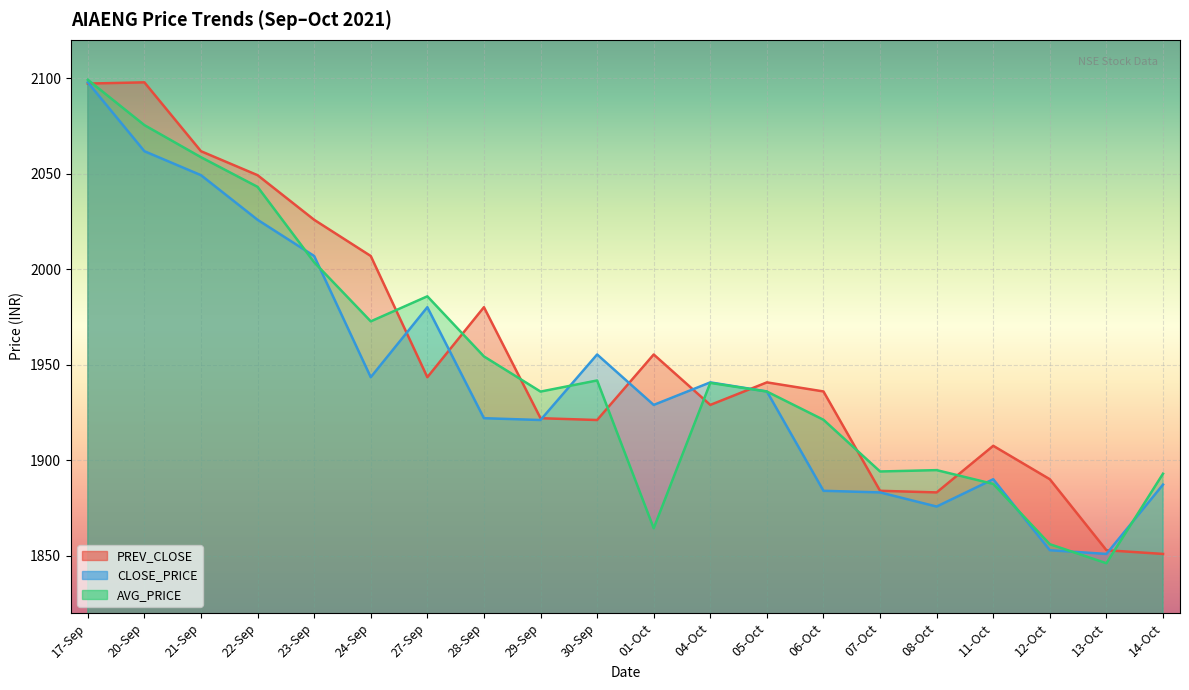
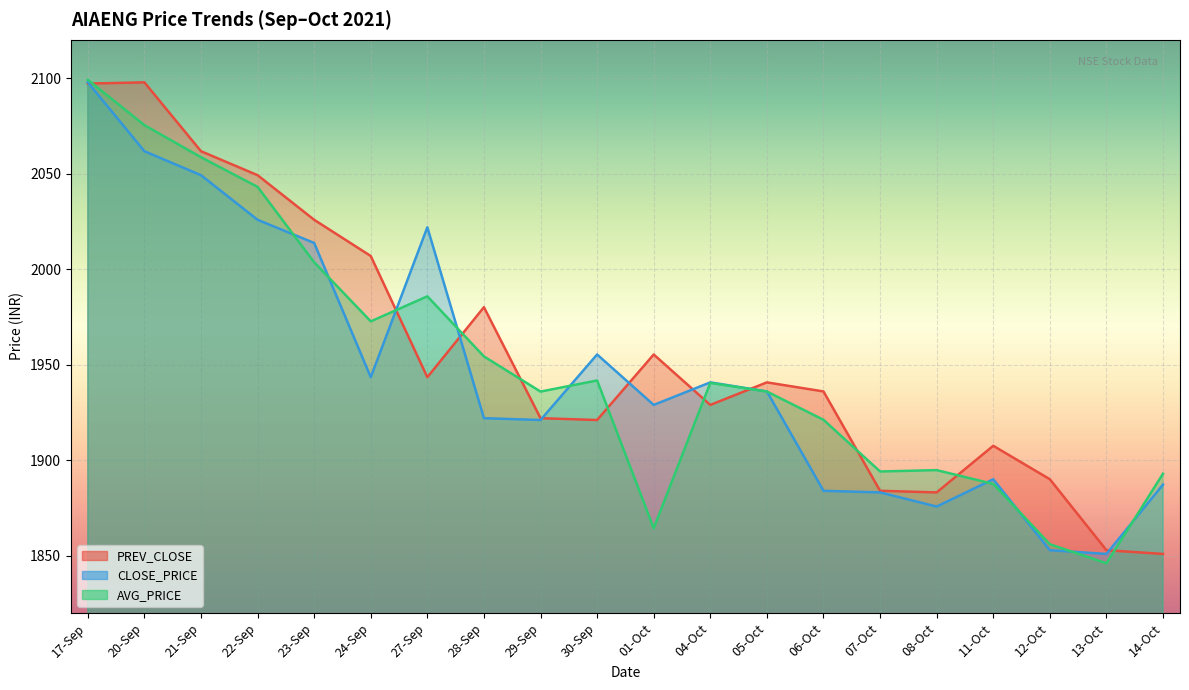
CLOSE_PRICE, 23-Sep: 2007 -> 2014
CLOSE_PRICE, 27-Sep: 1980 -> 2022
